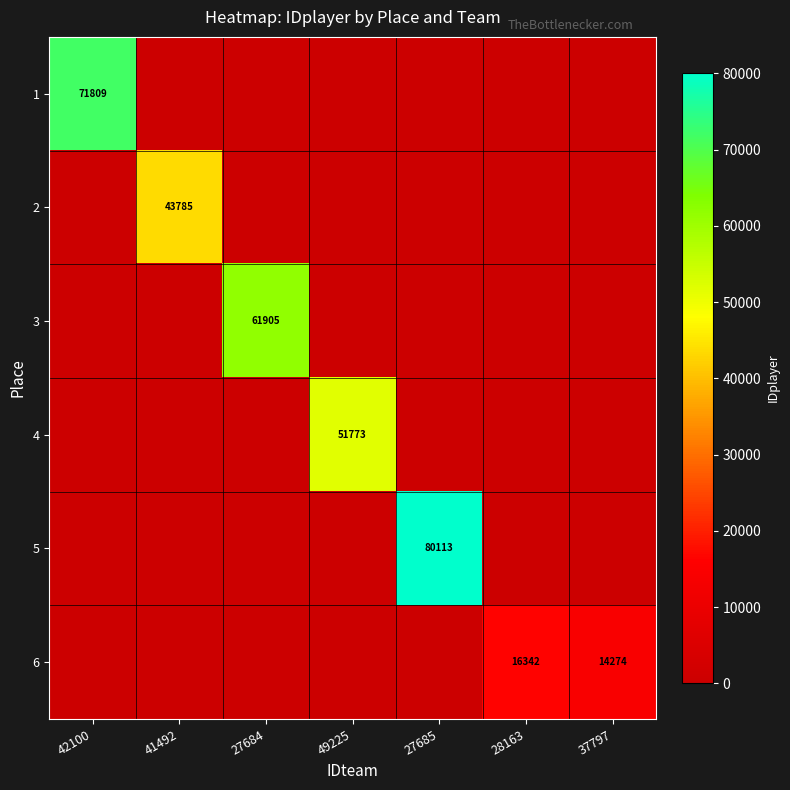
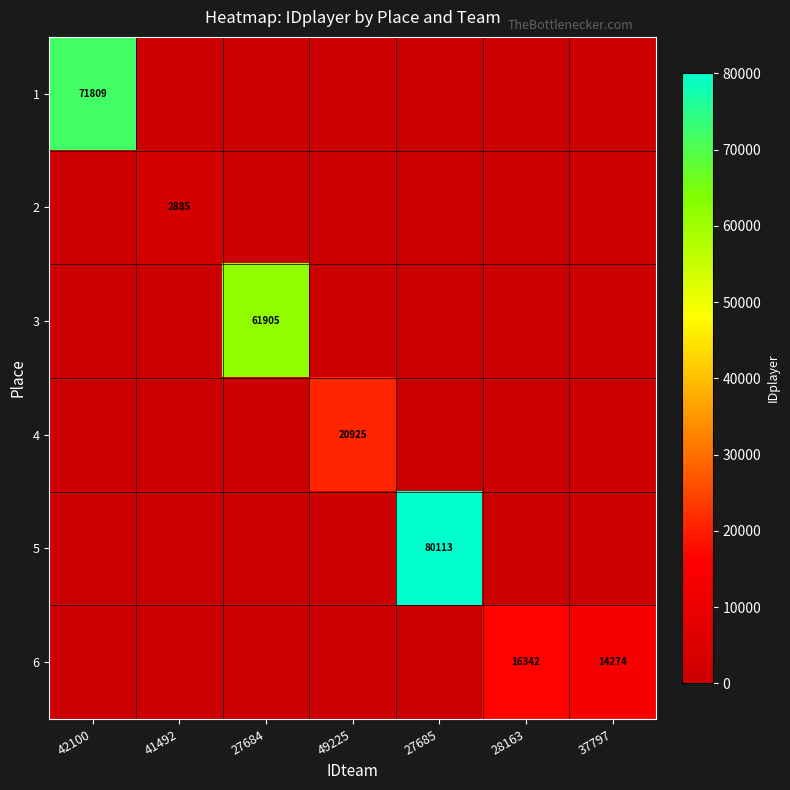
2, 41492: 43785 -> 2885
4, 49225: 51773 -> 20925
